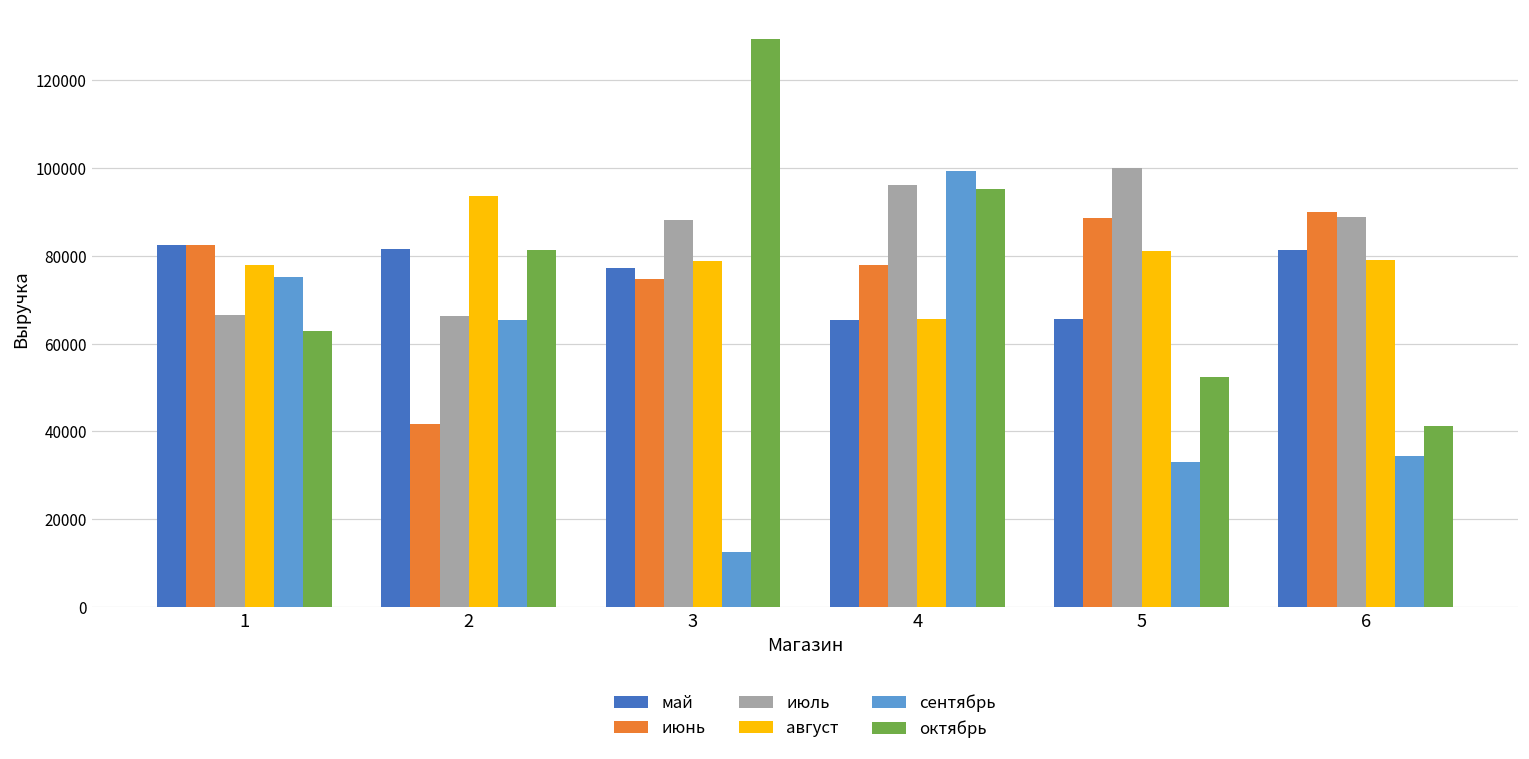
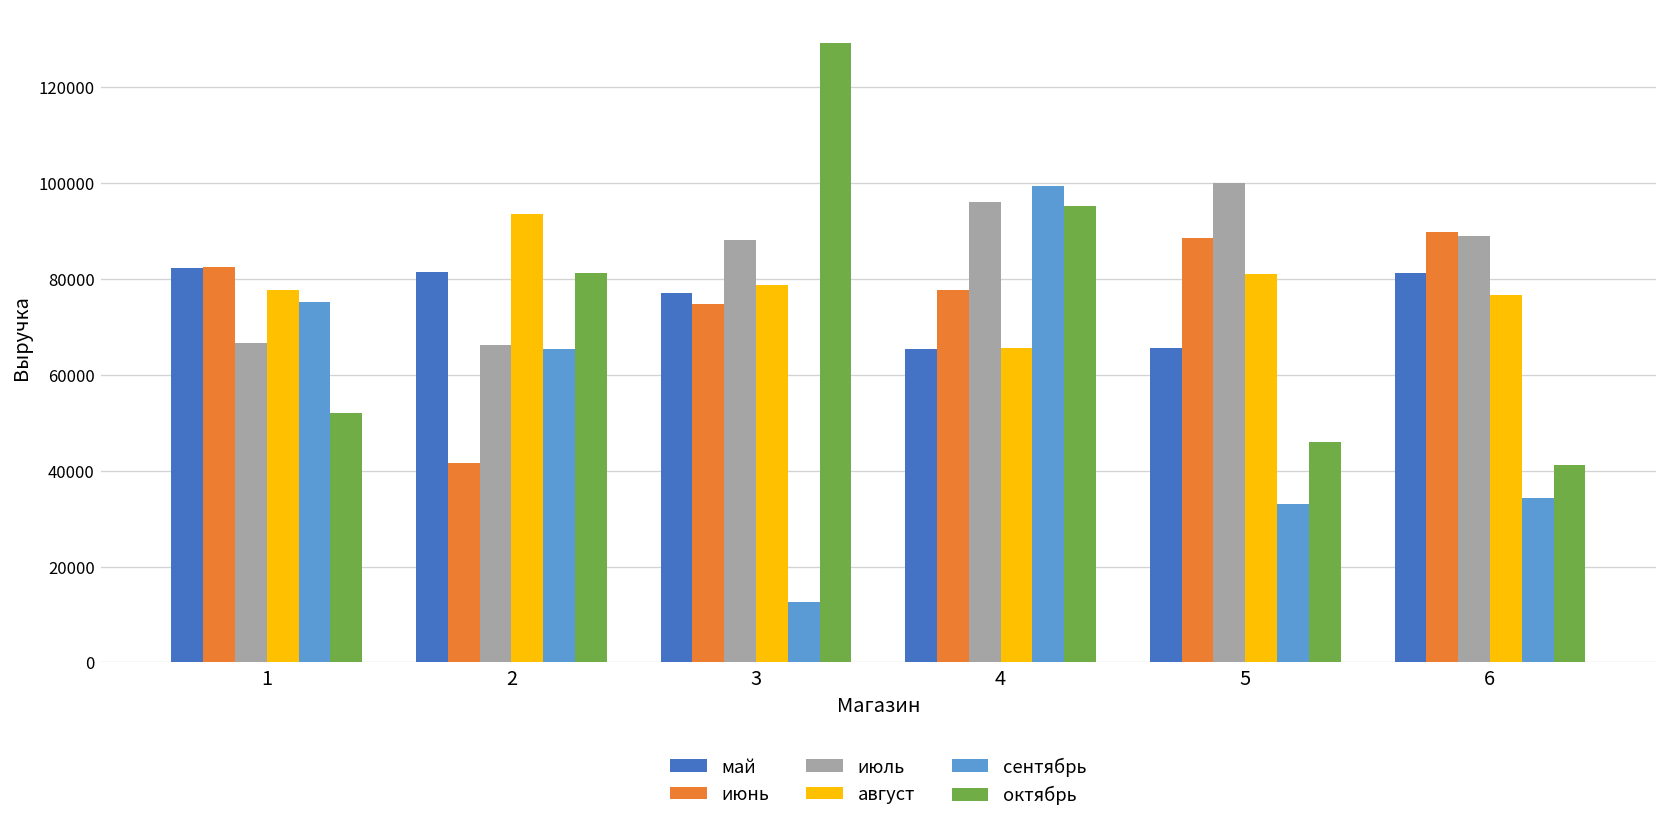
октябрь, 1: 63000 -> 52000
октябрь, 5: 52000 -> 46000
август, 6: 79000 -> 77000
